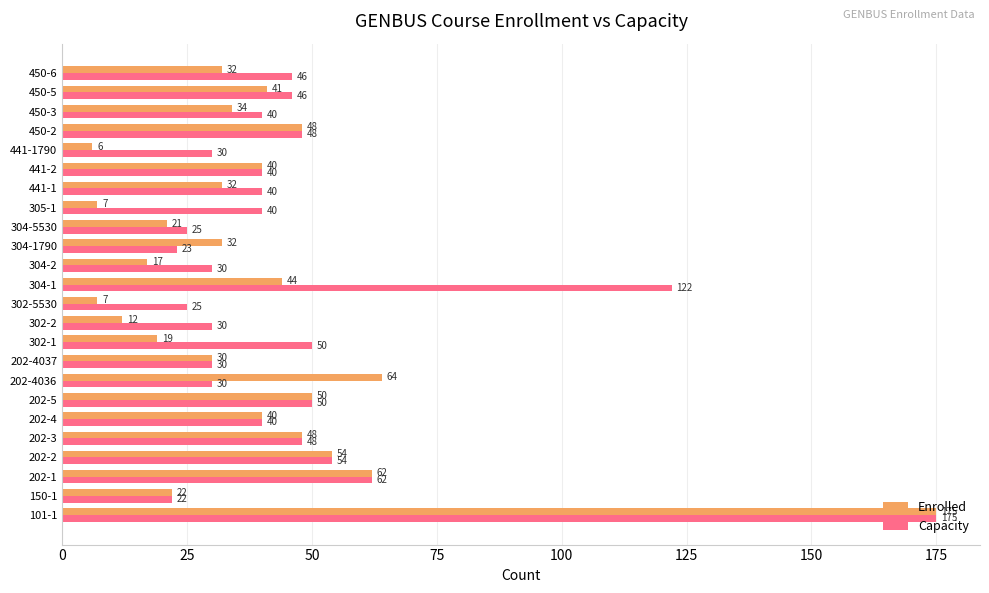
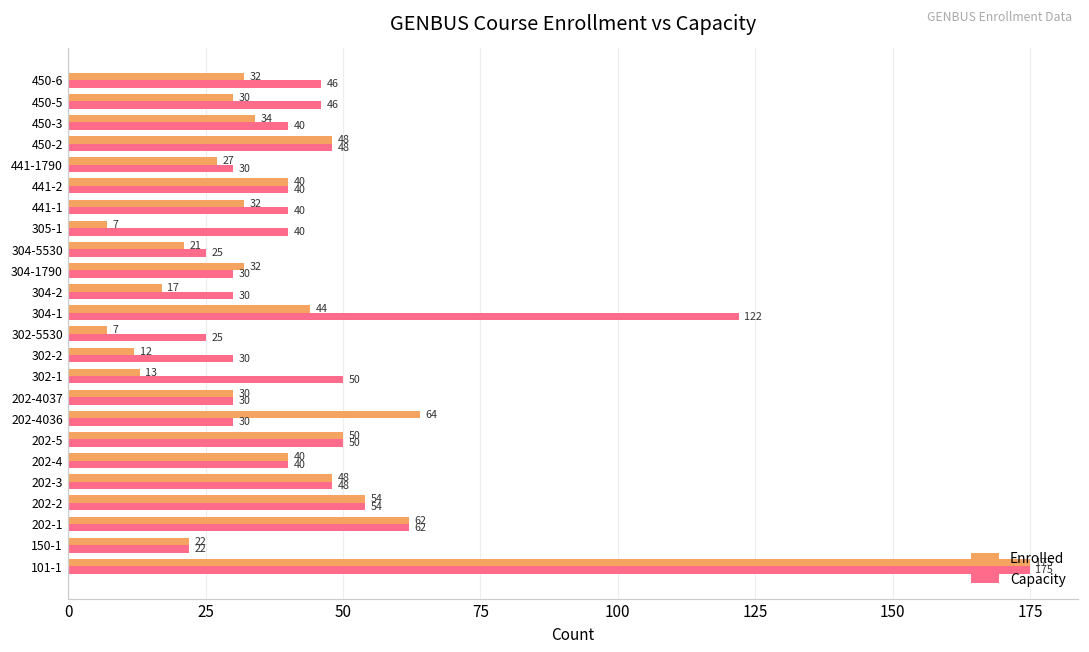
Enrolled, 450-5: 41 -> 30
Enrolled, 441-1790: 6 -> 27
Capacity, 304-1790: 23 -> 30
Enrolled, 302-1: 19 -> 13
